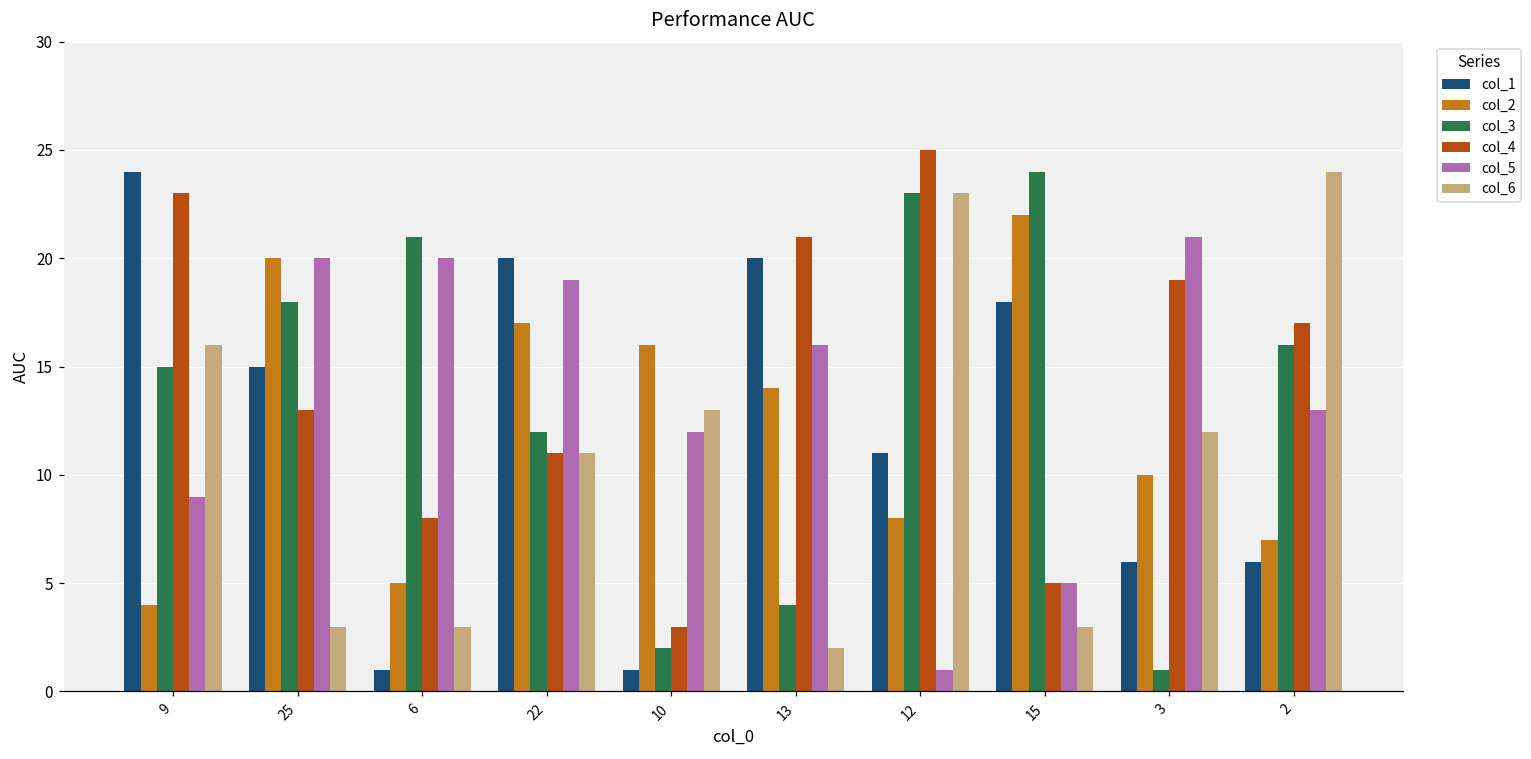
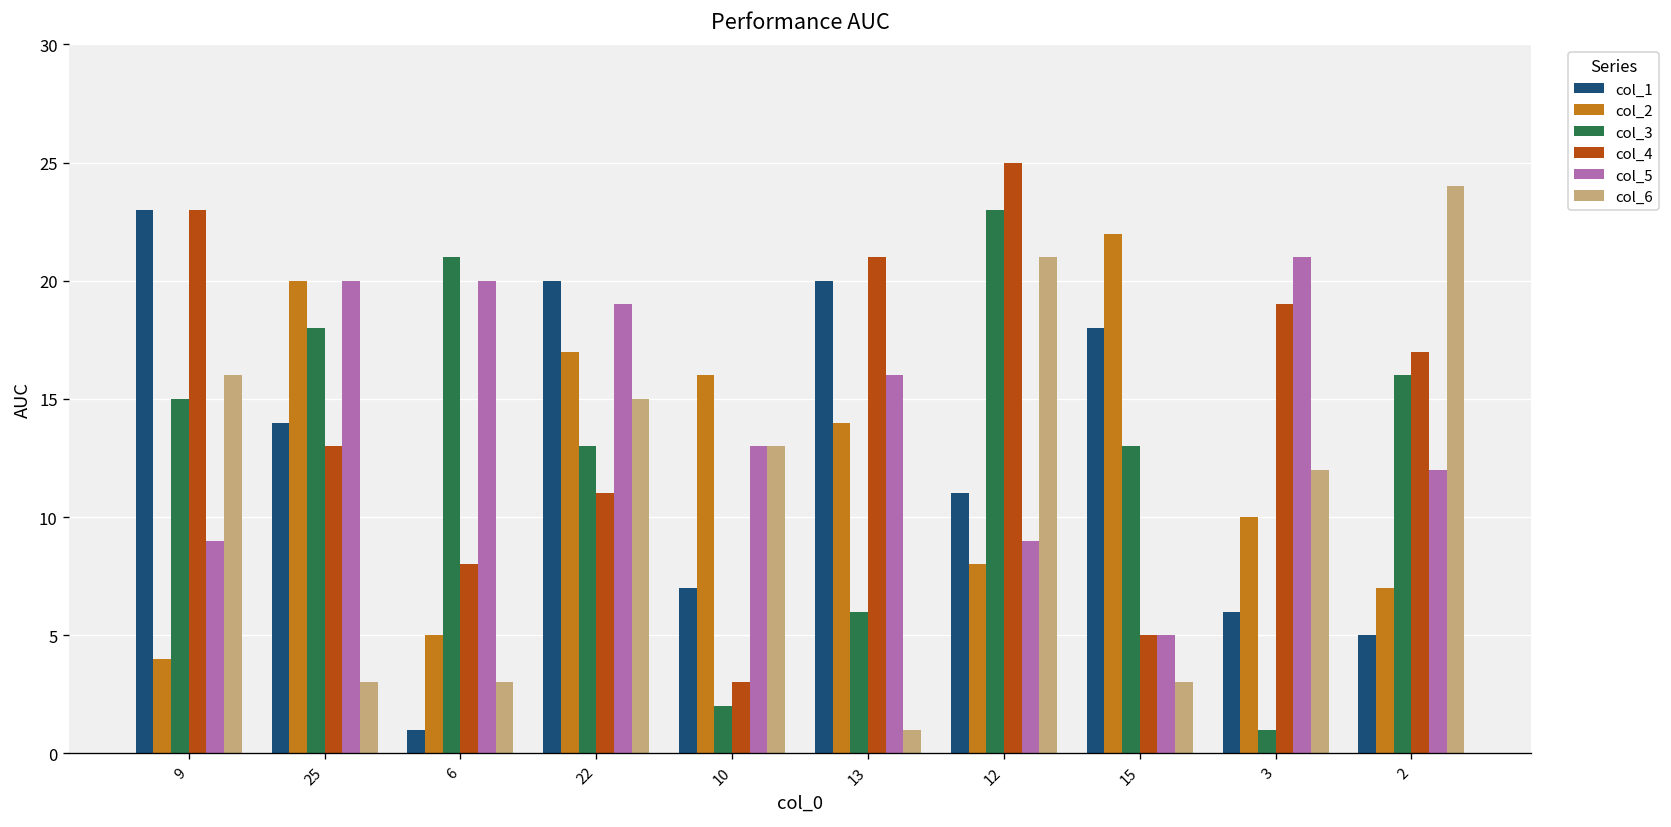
col_1, 9: 24 -> 23
col_1, 25: 15 -> 14
col_3, 22: 12 -> 13
col_6, 22: 11 -> 15
col_1, 10: 1 -> 7
col_5, 10: 12 -> 13
col_3, 13: 4 -> 6
col_6, 13: 2 -> 1
col_5, 12: 1 -> 9
col_6, 12: 23 -> 21
col_3, 15: 24 -> 13
col_1, 2: 6 -> 5
col_5, 2: 13 -> 12
